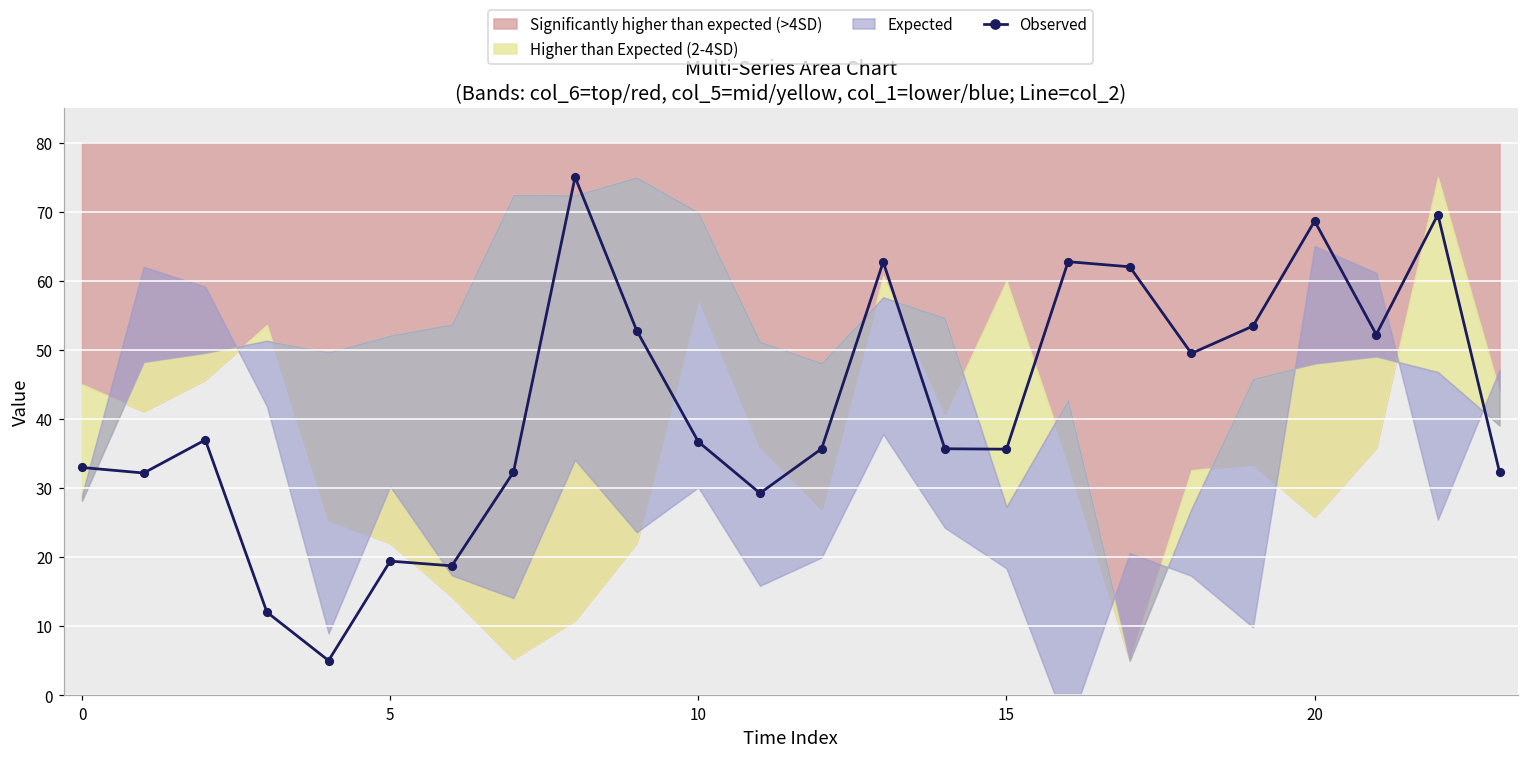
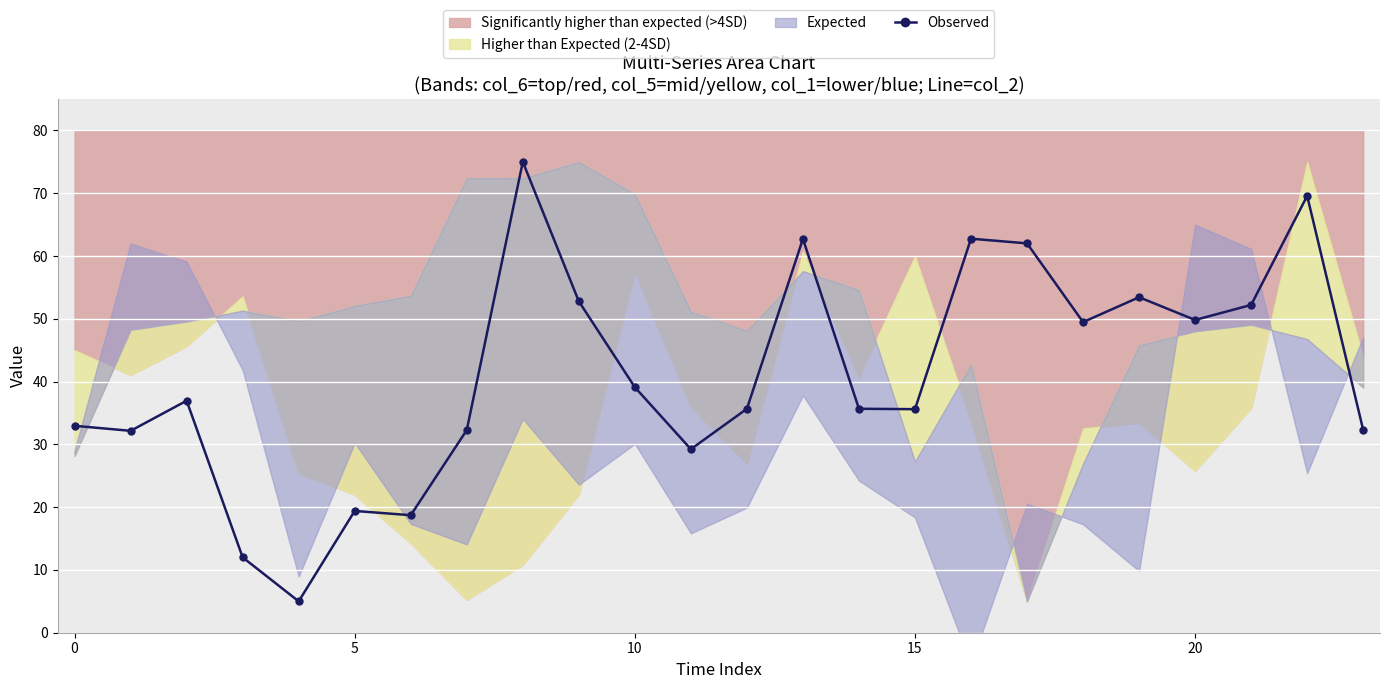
Observed, 10: 37 -> 39
Observed, 20: 69 -> 50
